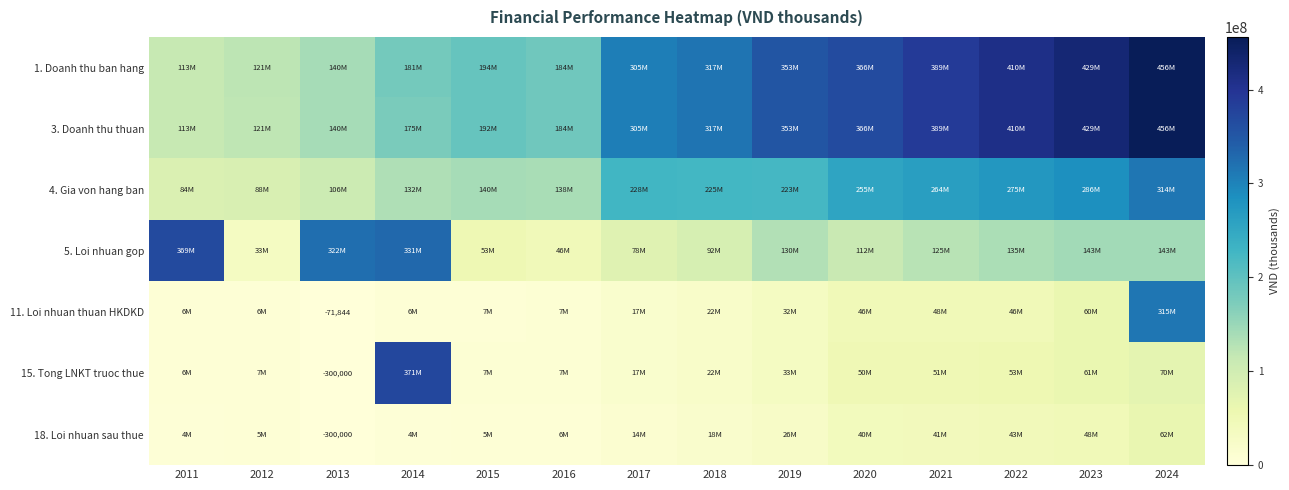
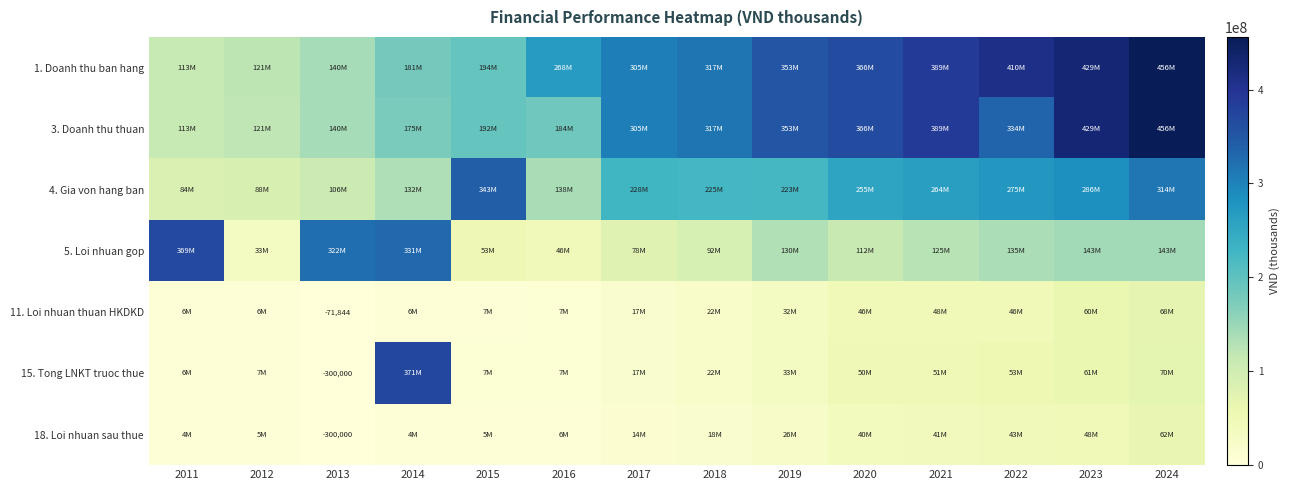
1. Doanh thu ban hang, 2016: 184M -> 268M
3. Doanh thu thuan, 2022: 410M -> 334M
4. Gia von hang ban, 2015: 140M -> 343M
11. Loi nhuan thuan HKDKD, 2024: 315M -> 68M
